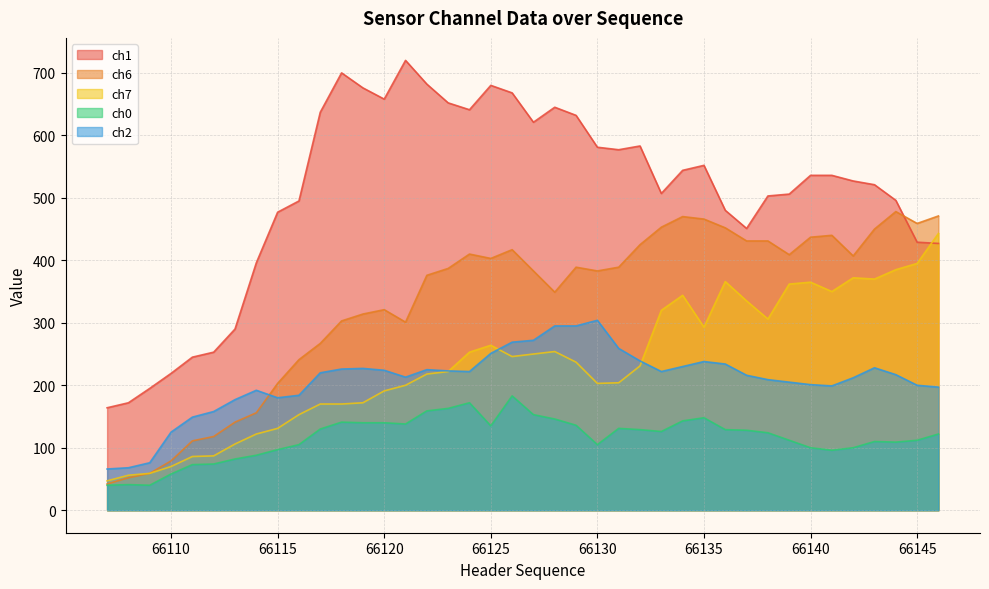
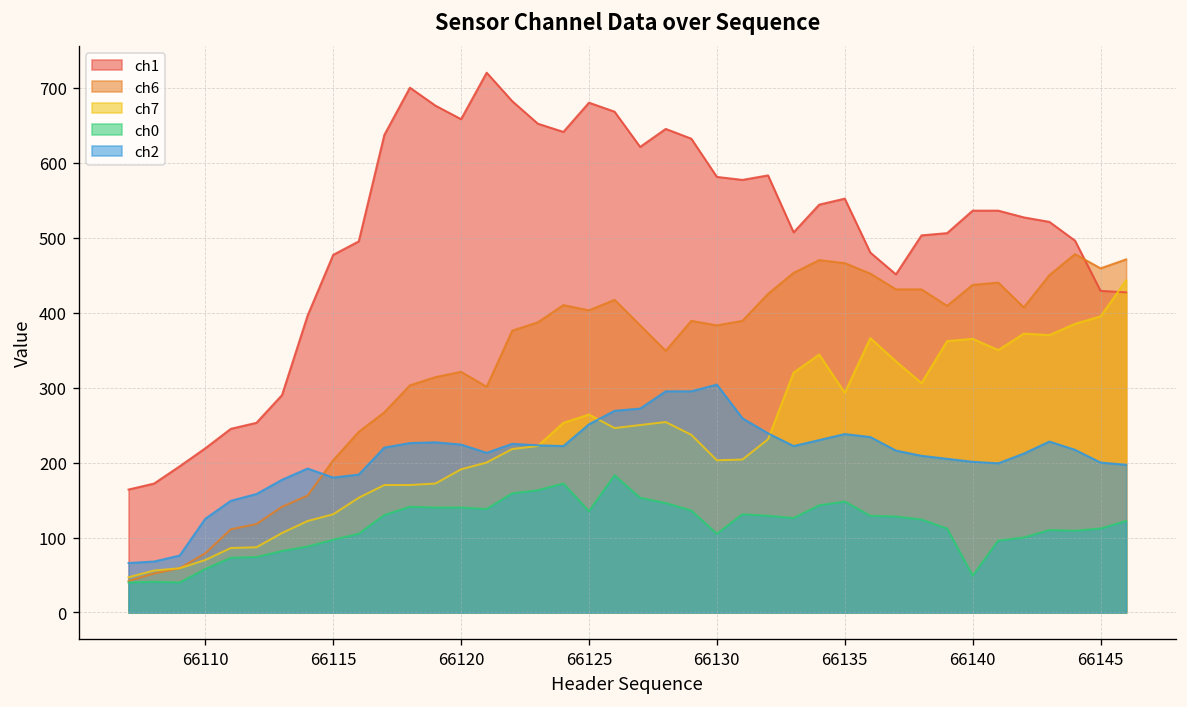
ch0, 66140: 100 -> 50
